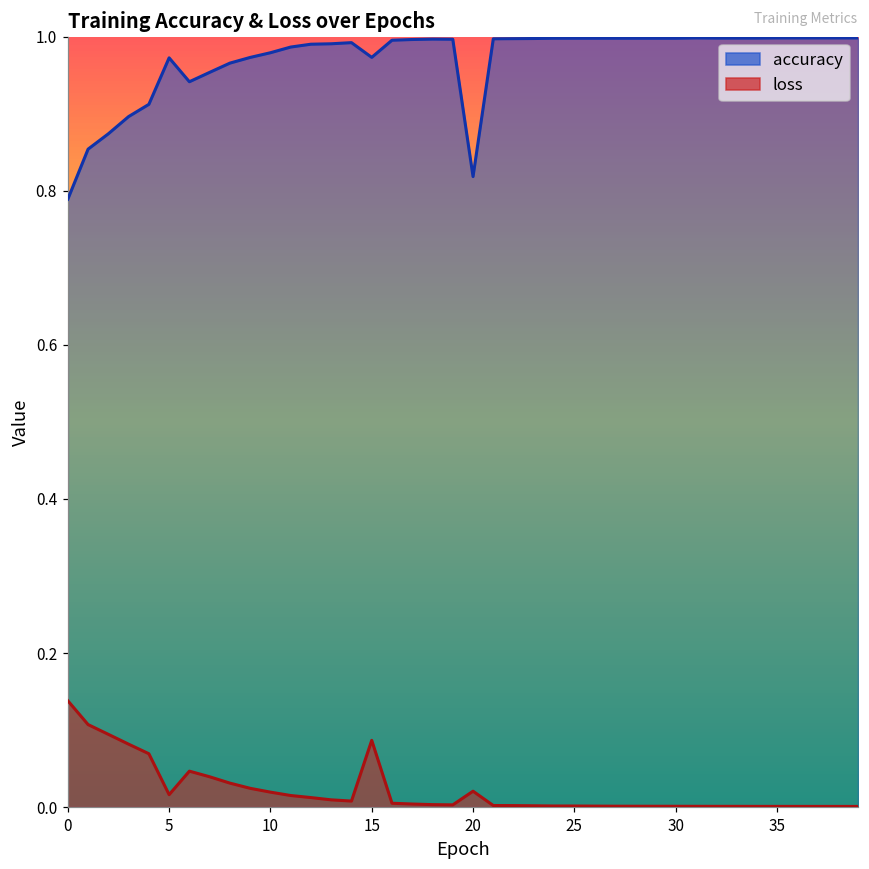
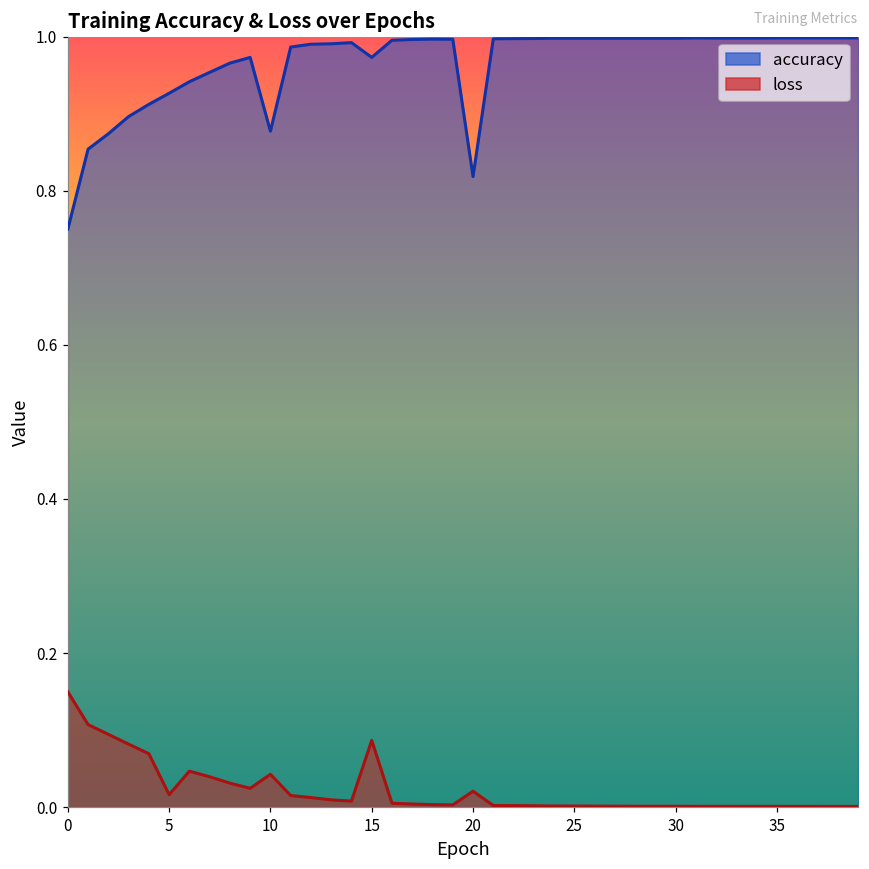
accuracy, 0: 0.79 -> 0.75
loss, 0: 0.14 -> 0.15
accuracy, 5: 0.97 -> 0.93
accuracy, 10: 0.98 -> 0.88
loss, 10: 0.02 -> 0.04
